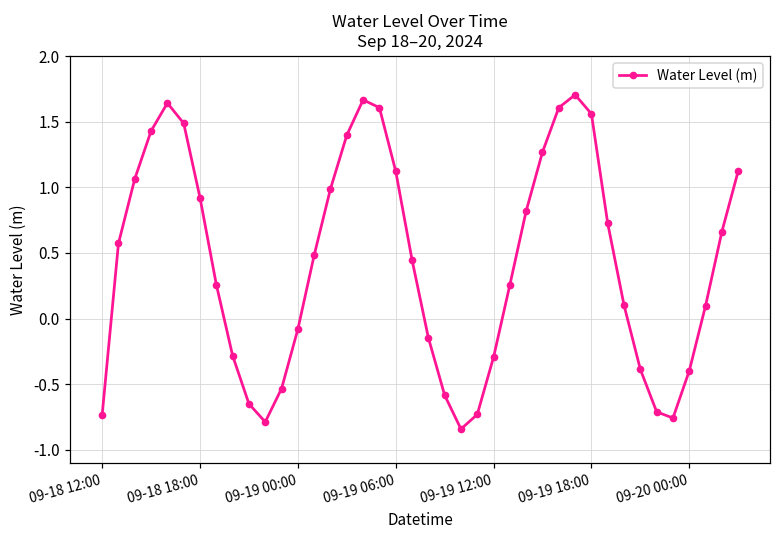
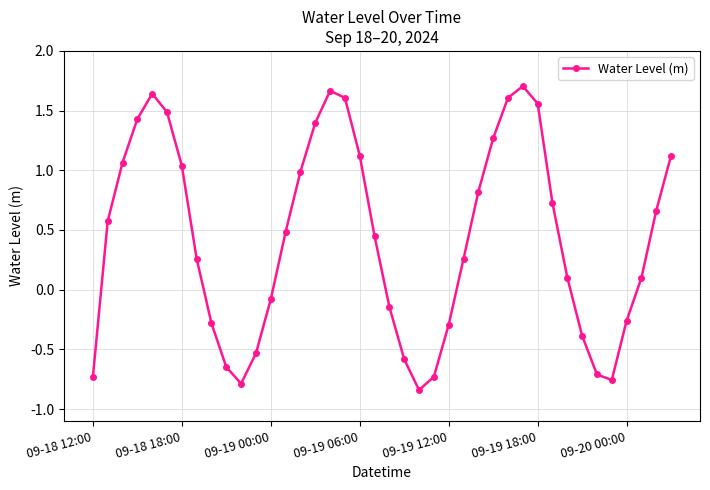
09-18 18:00: 0.92 -> 1.04
09-20 00:00: -0.40 -> -0.26
